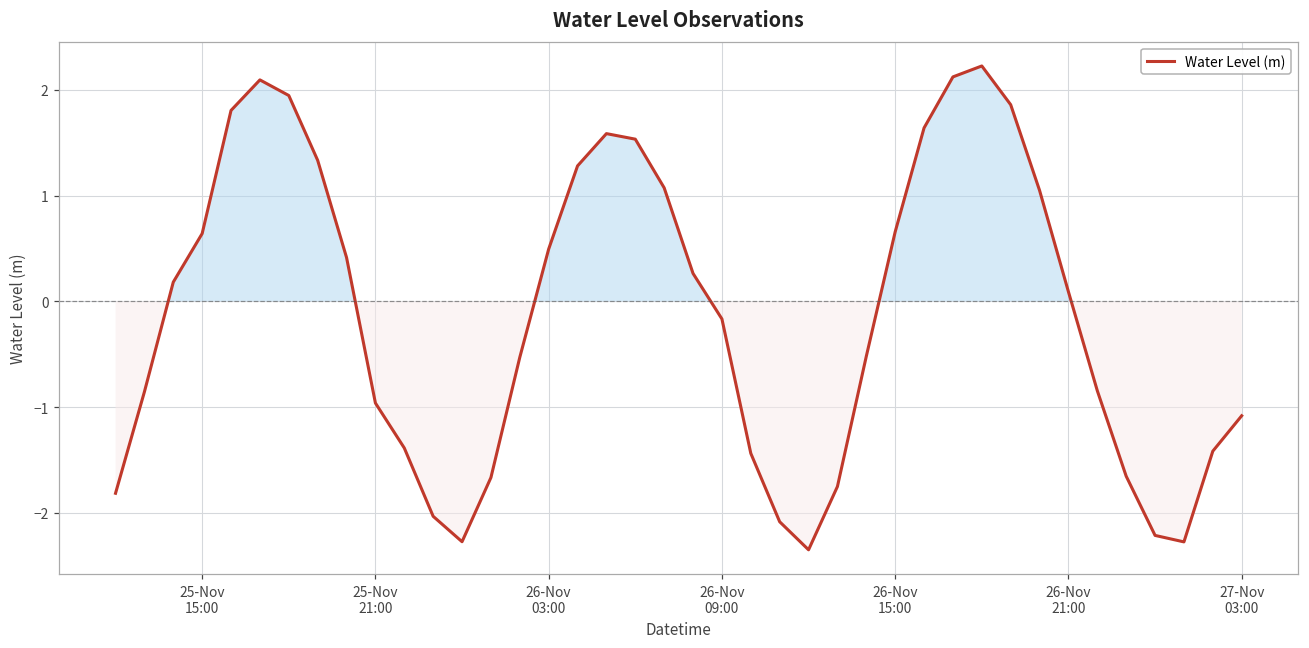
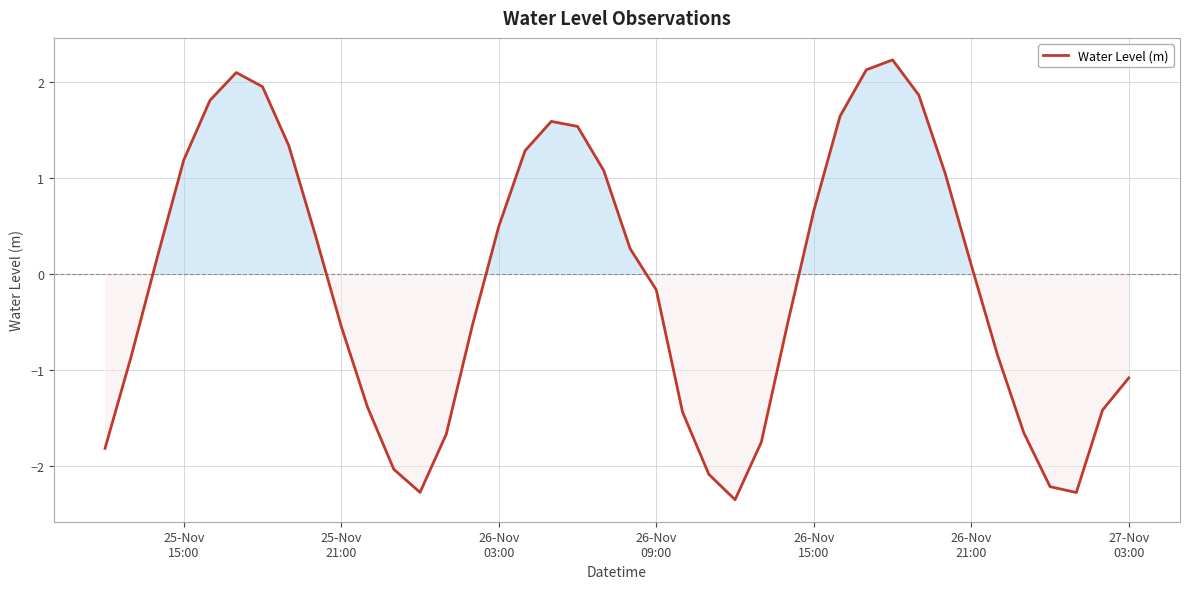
25-Nov 15:00: 0.6 -> 1.2
25-Nov 21:00: -1.0 -> -0.5
